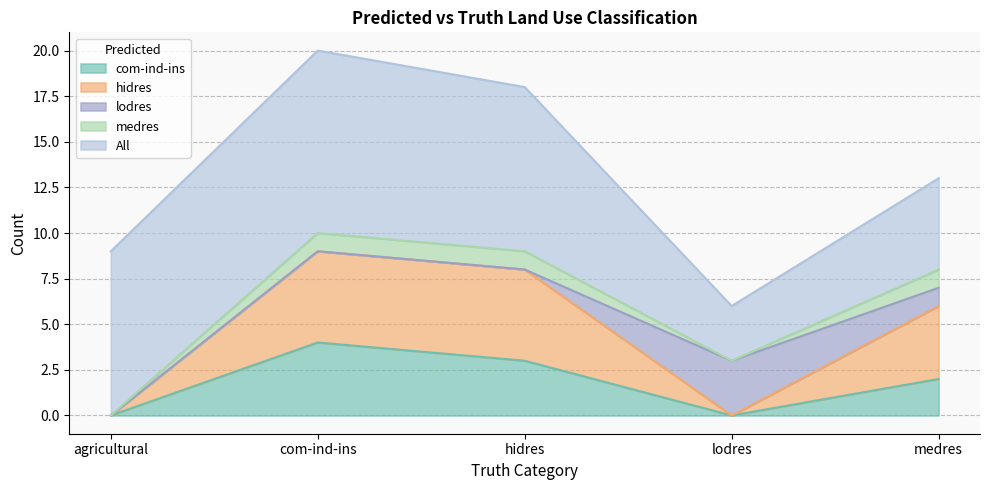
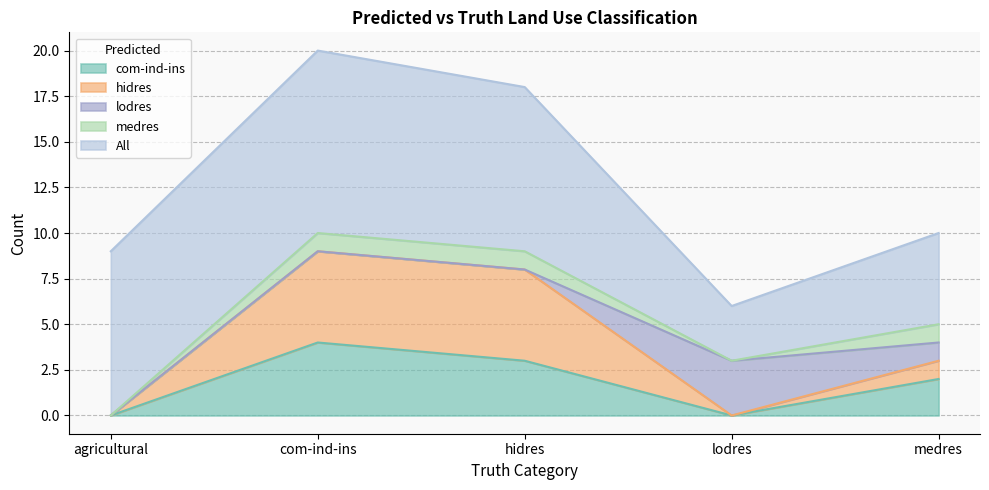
hidres, medres: 4 -> 1
